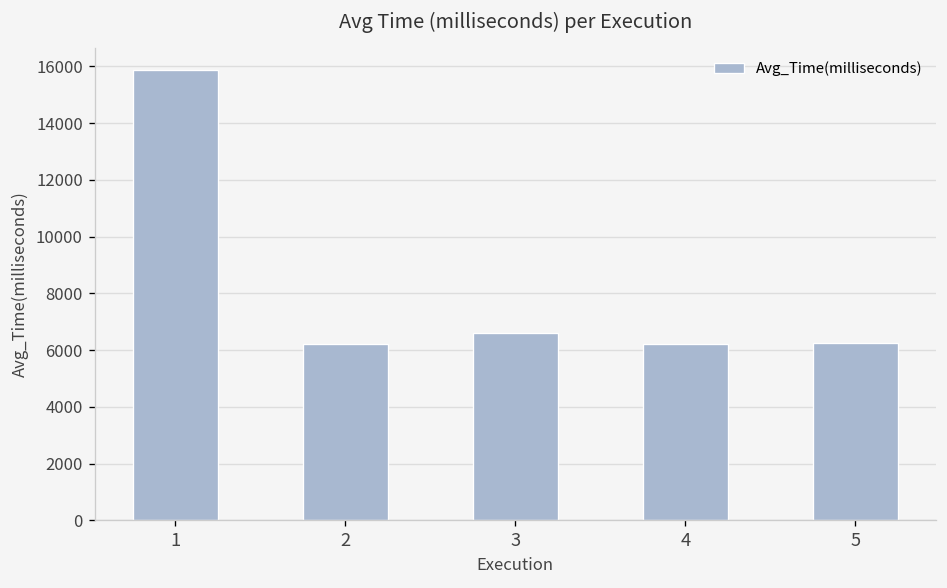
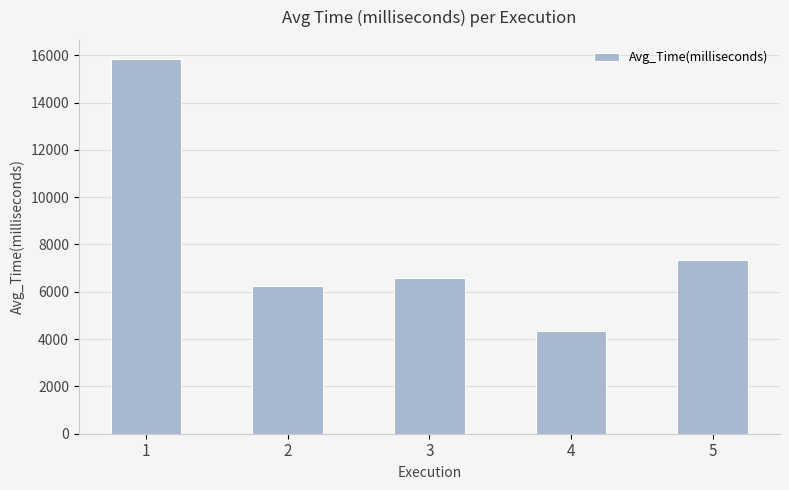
4: 6200 -> 4400
5: 6300 -> 7300
